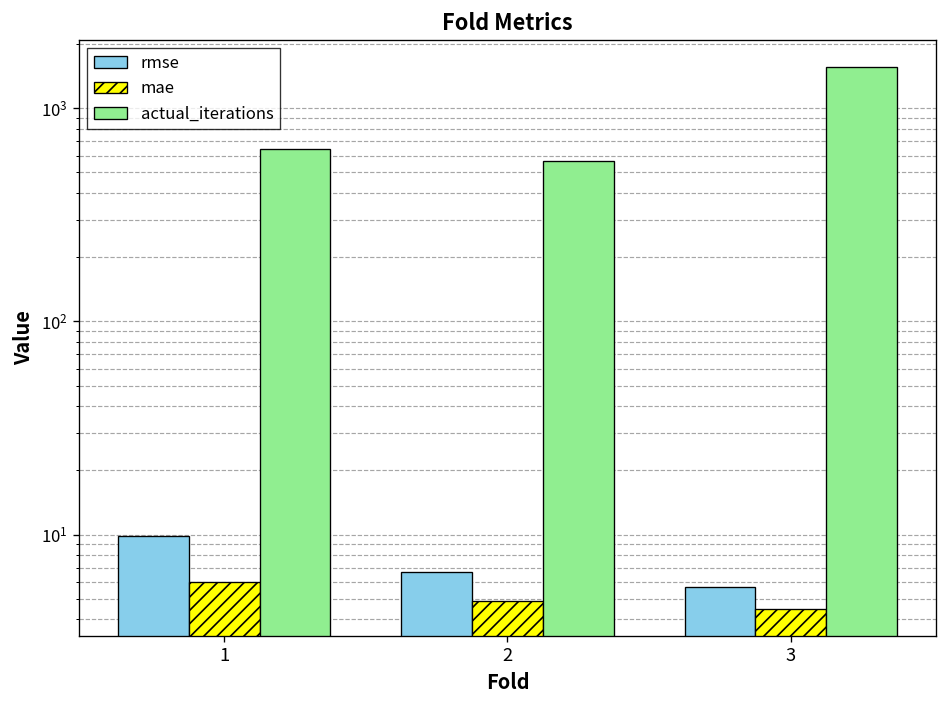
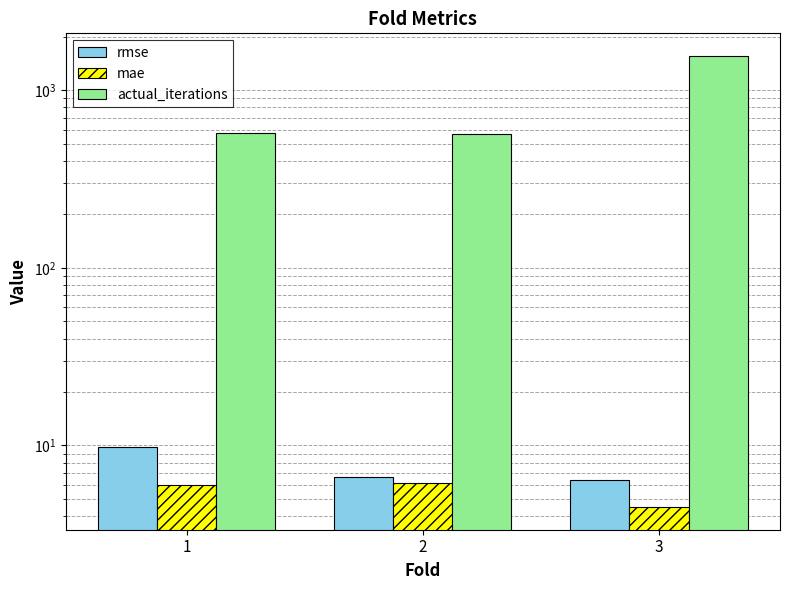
actual_iterations, 1: 640 -> 570
mae, 2: 4.9 -> 6.1
rmse, 3: 5.7 -> 6.4
